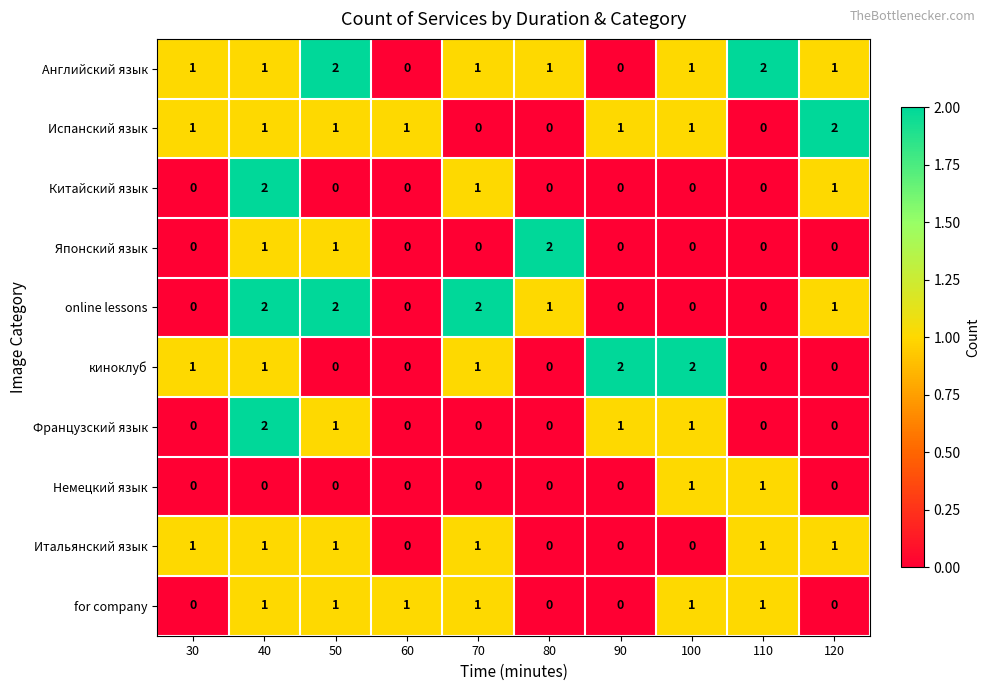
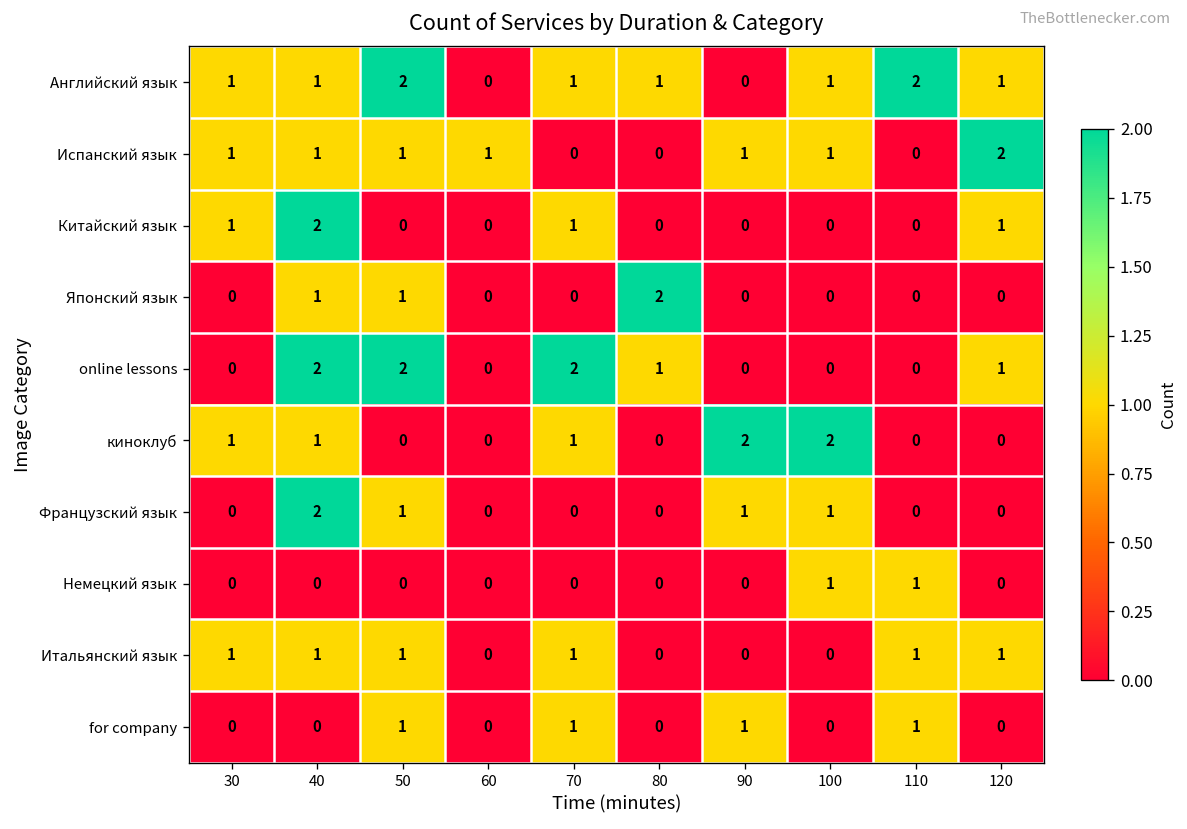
Китайский язык, 30: 0 -> 1
for company, 40: 1 -> 0
for company, 60: 1 -> 0
for company, 90: 0 -> 1
for company, 100: 1 -> 0
